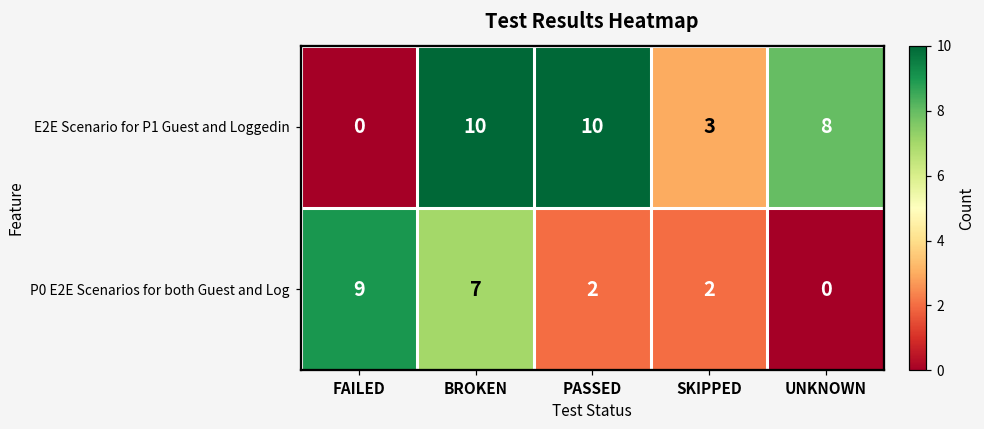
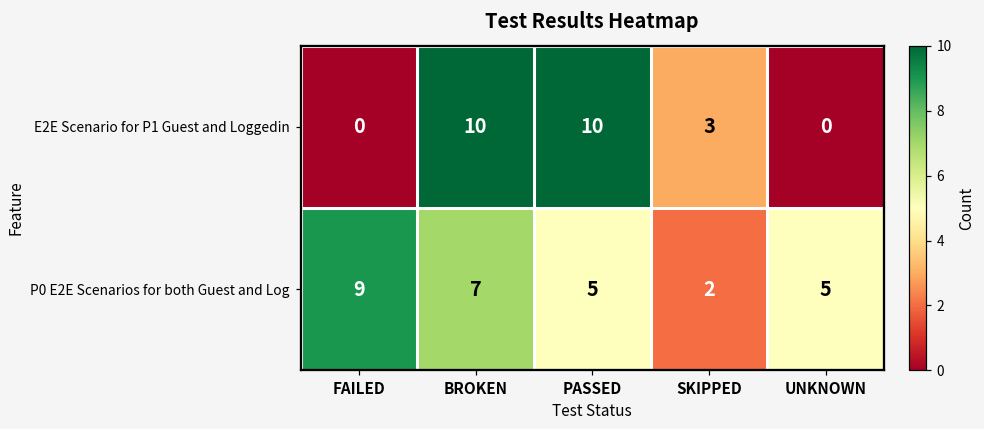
E2E Scenario for P1 Guest and Loggedin, UNKNOWN: 8 -> 0
P0 E2E Scenarios for both Guest and Log, PASSED: 2 -> 5
P0 E2E Scenarios for both Guest and Log, UNKNOWN: 0 -> 5
